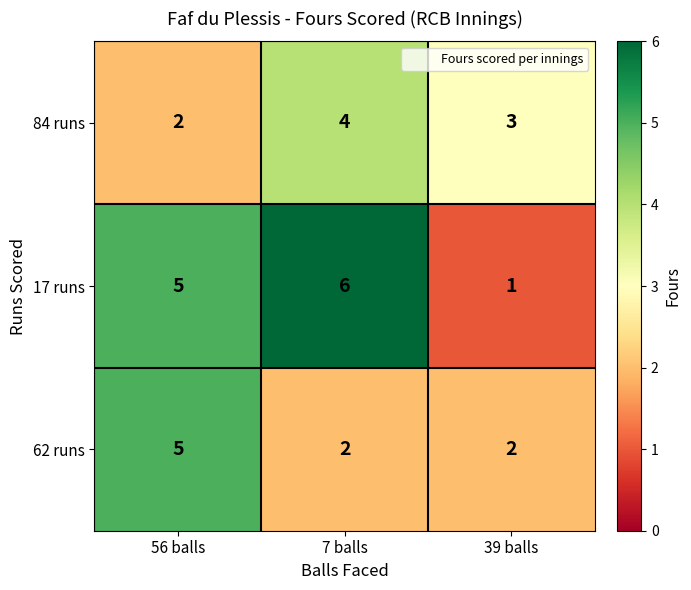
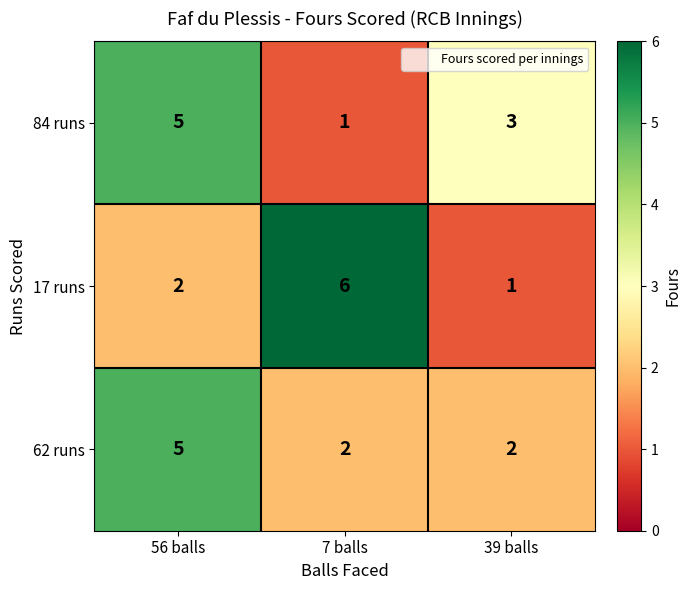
84 runs, 56 balls: 2 -> 5
84 runs, 7 balls: 4 -> 1
17 runs, 56 balls: 5 -> 2
